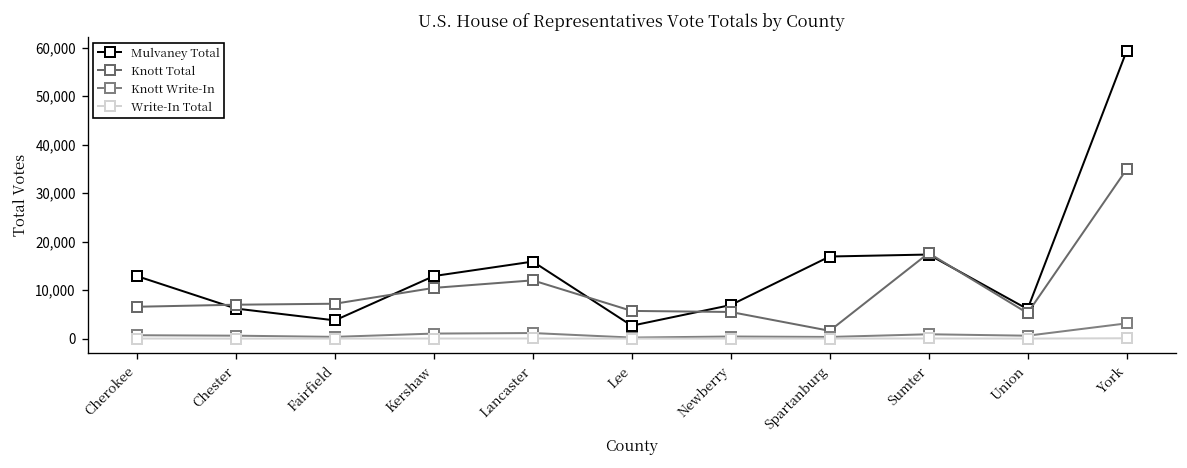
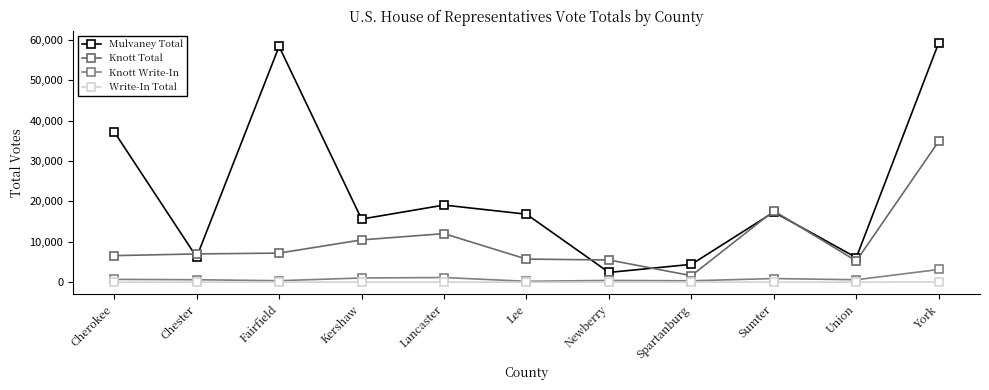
Mulvaney Total, Cherokee: 13,000 -> 37,000
Mulvaney Total, Fairfield: 4,000 -> 58,000
Mulvaney Total, Kershaw: 13,000 -> 16,000
Mulvaney Total, Lancaster: 16,000 -> 19,000
Mulvaney Total, Lee: 3,000 -> 17,000
Mulvaney Total, Newberry: 7,000 -> 2,000
Mulvaney Total, Spartanburg: 17,000 -> 4,000
